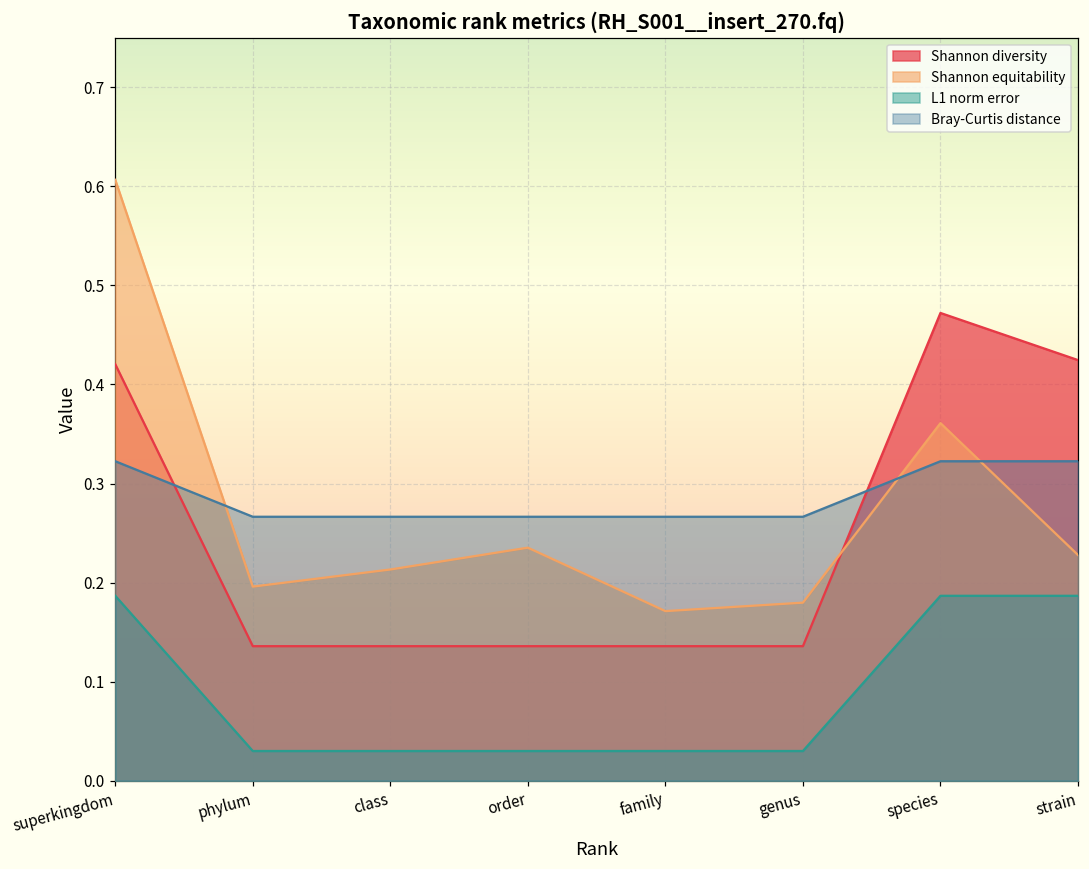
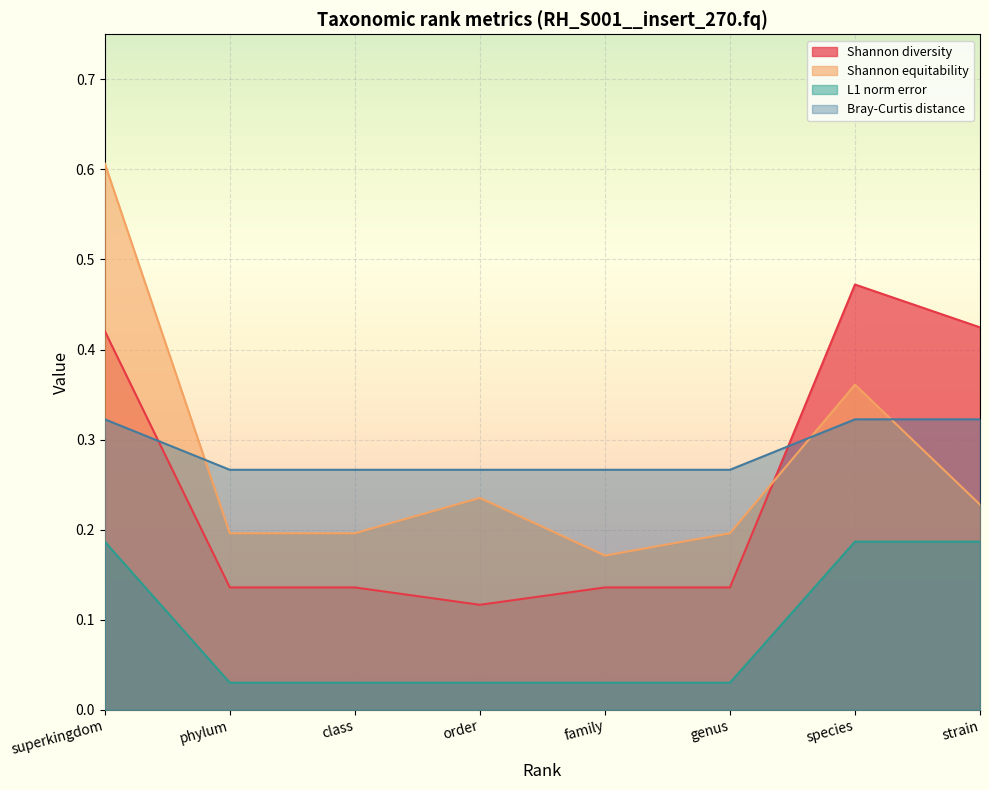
Shannon equitability, class: 0.21 -> 0.20
Shannon diversity, order: 0.14 -> 0.12
Shannon equitability, genus: 0.18 -> 0.20
